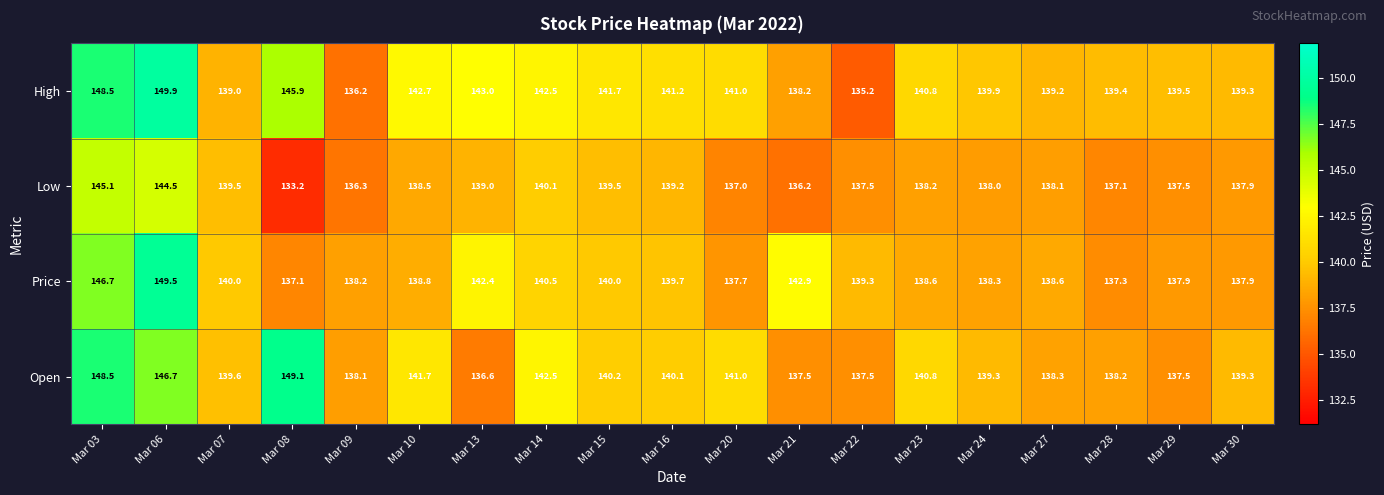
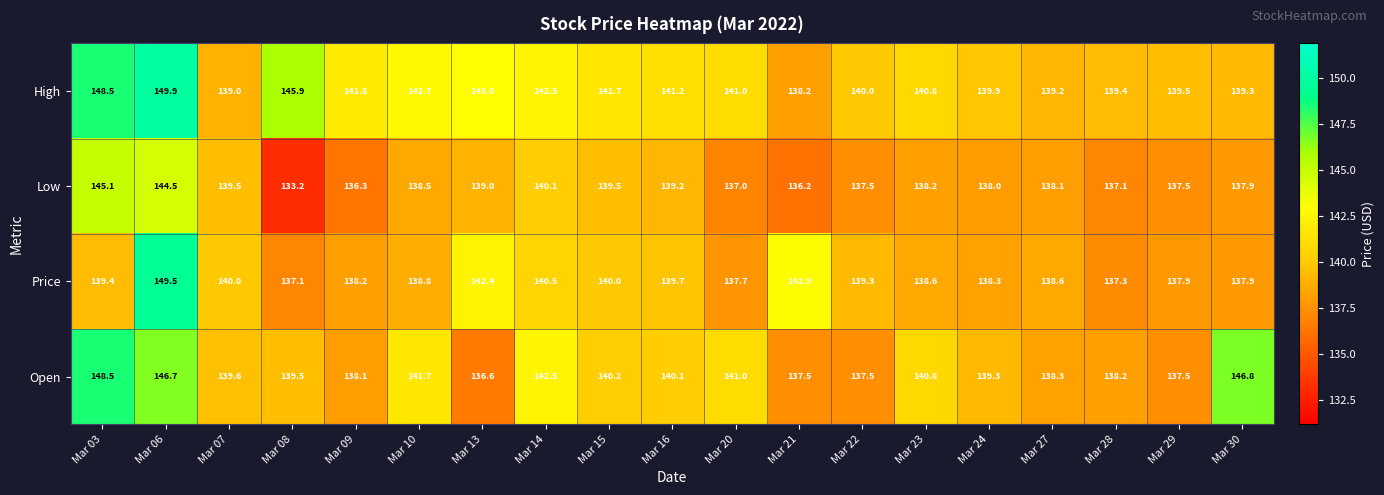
High, Mar 09: 136.2 -> 141.8
High, Mar 22: 135.2 -> 140.0
Price, Mar 03: 146.7 -> 139.4
Open, Mar 08: 149.1 -> 139.5
Open, Mar 30: 139.3 -> 146.8
